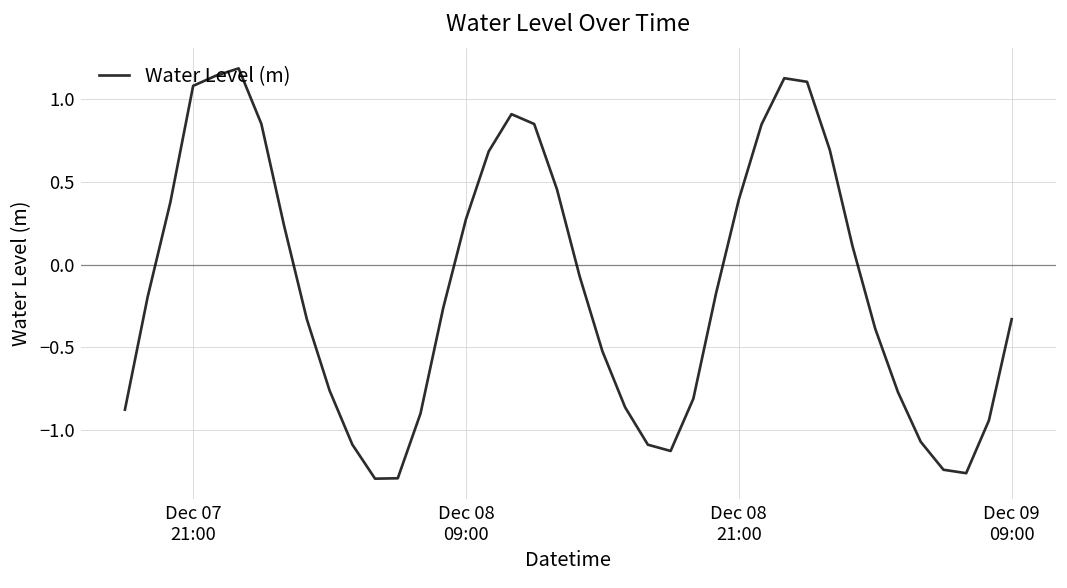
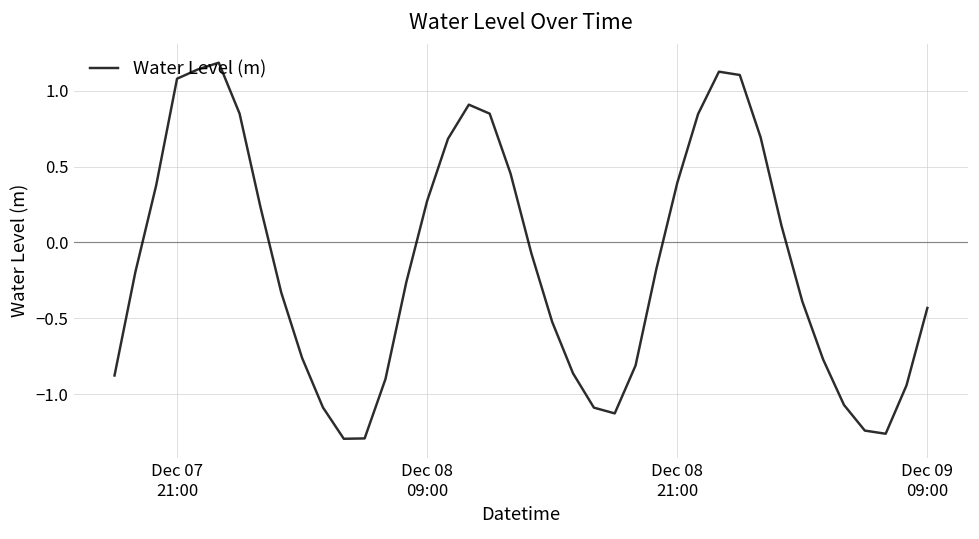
Dec 09 09:00: -0.33 -> -0.43
